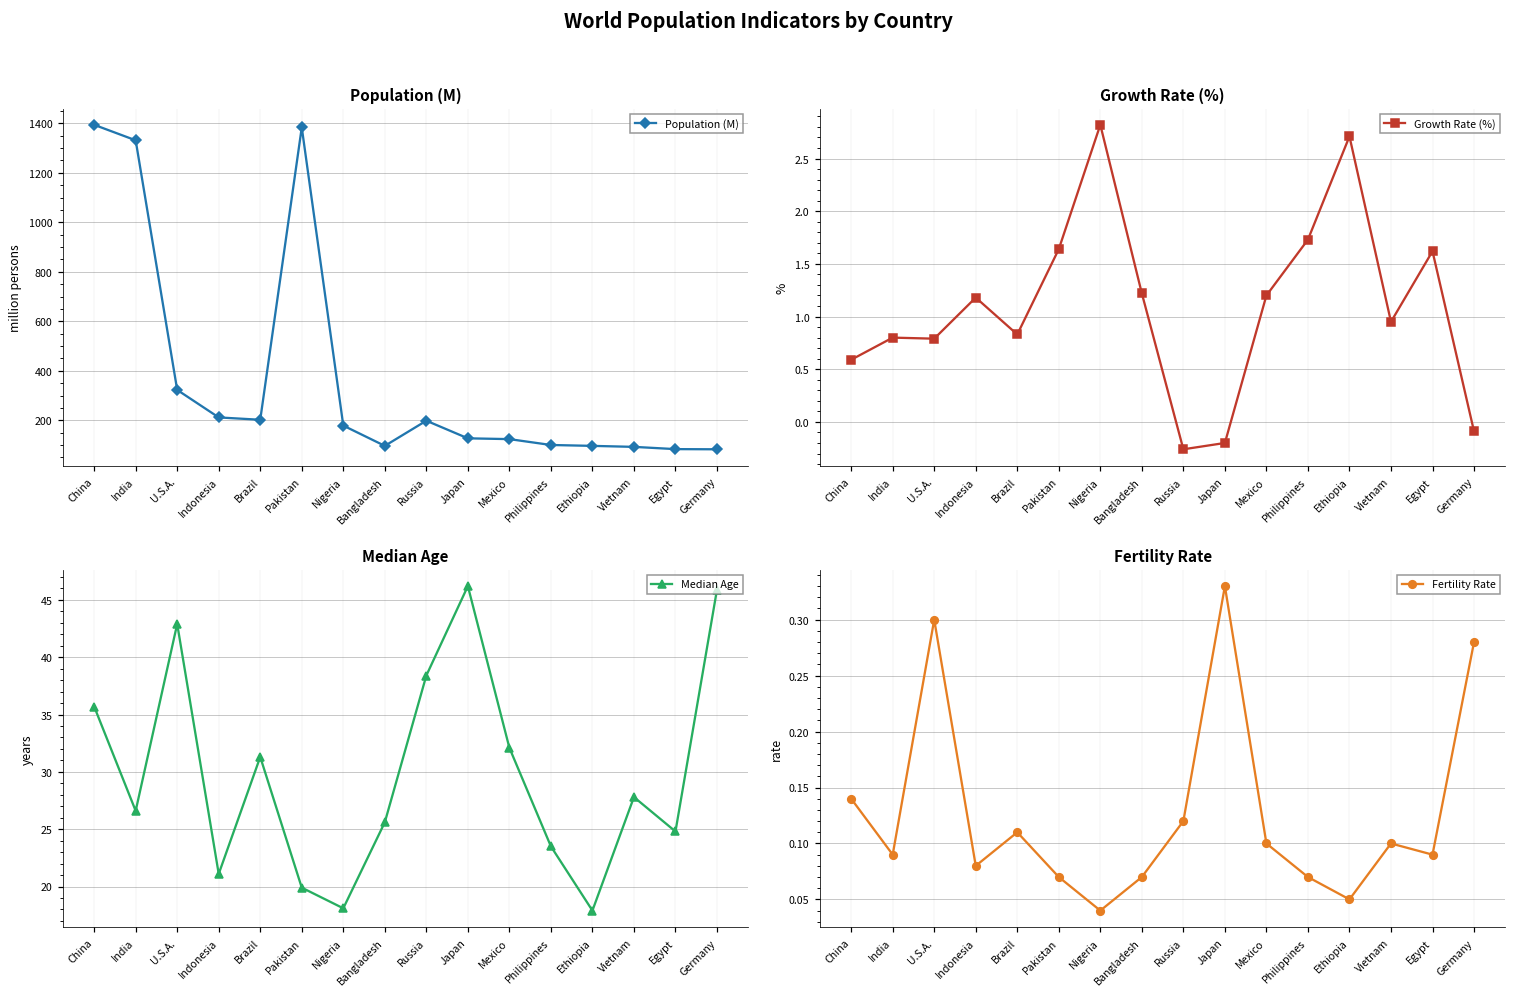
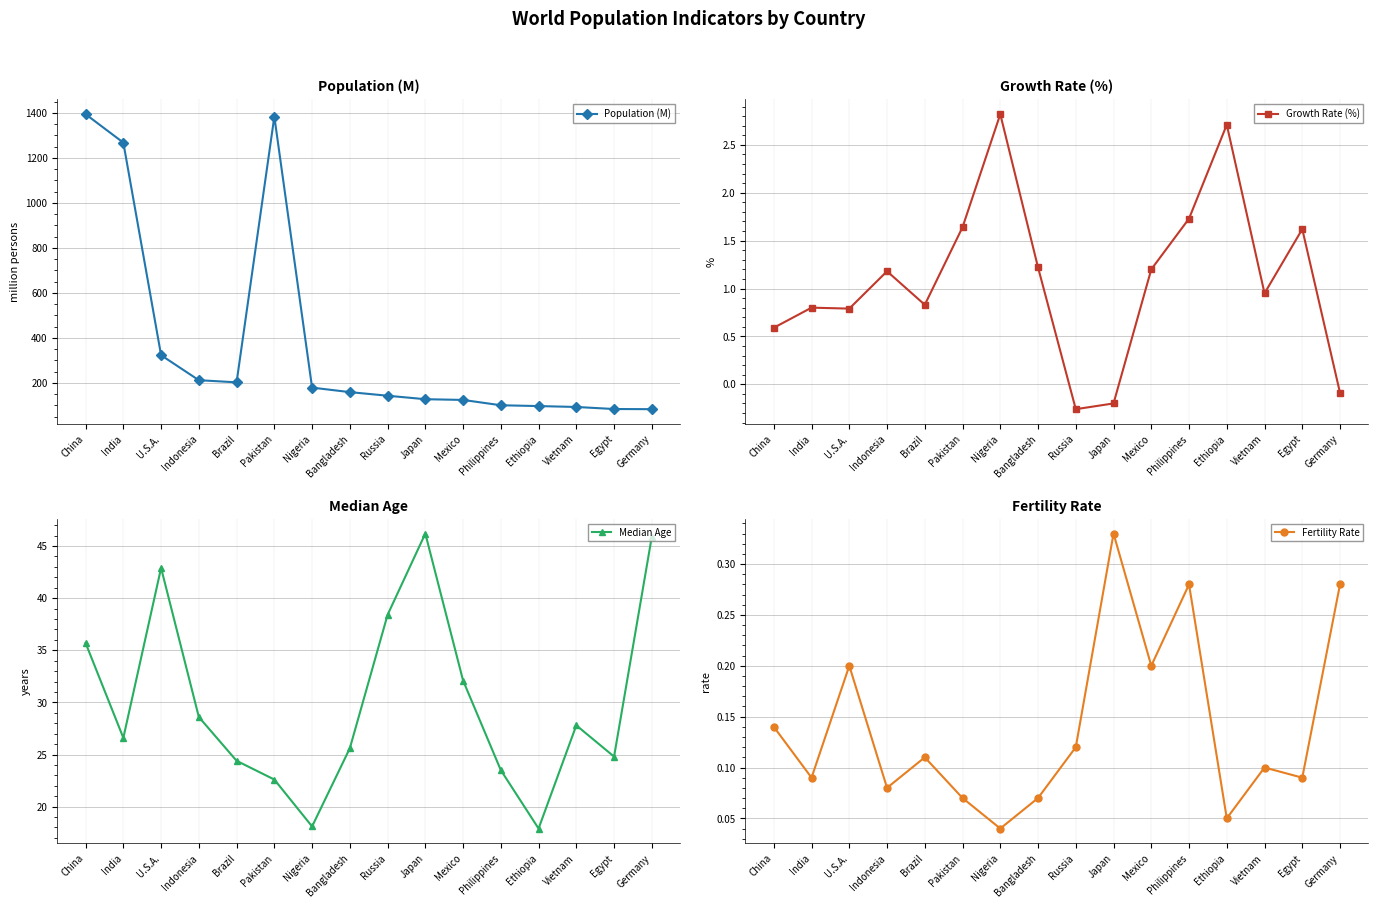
Population (M), India: 1330 -> 1270
Population (M), Bangladesh: 100 -> 160
Population (M), Russia: 200 -> 140
Median Age, Indonesia: 21.1 -> 28.6
Median Age, Brazil: 31.3 -> 24.4
Median Age, Pakistan: 19.9 -> 22.6
Fertility Rate, U.S.A.: 0.3 -> 0.2
Fertility Rate, Mexico: 0.1 -> 0.2
Fertility Rate, Philippines: 0.07 -> 0.28
